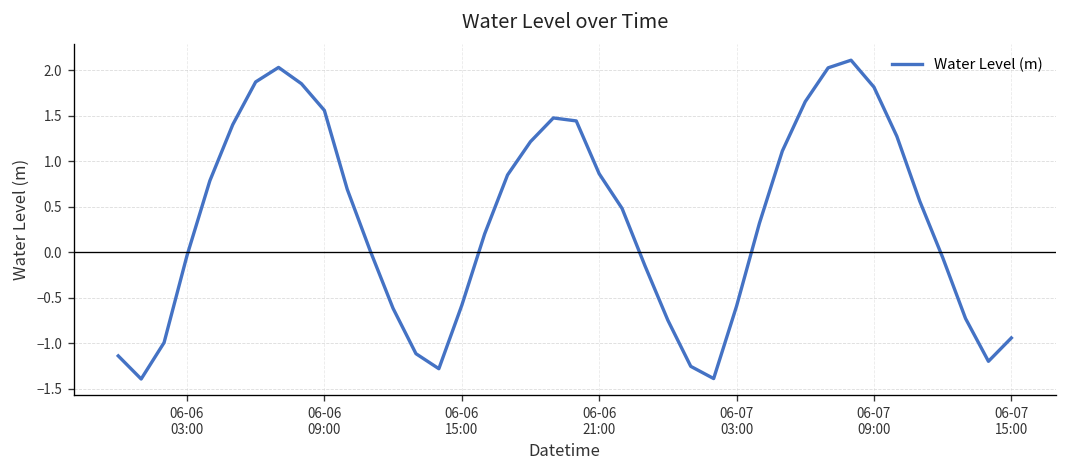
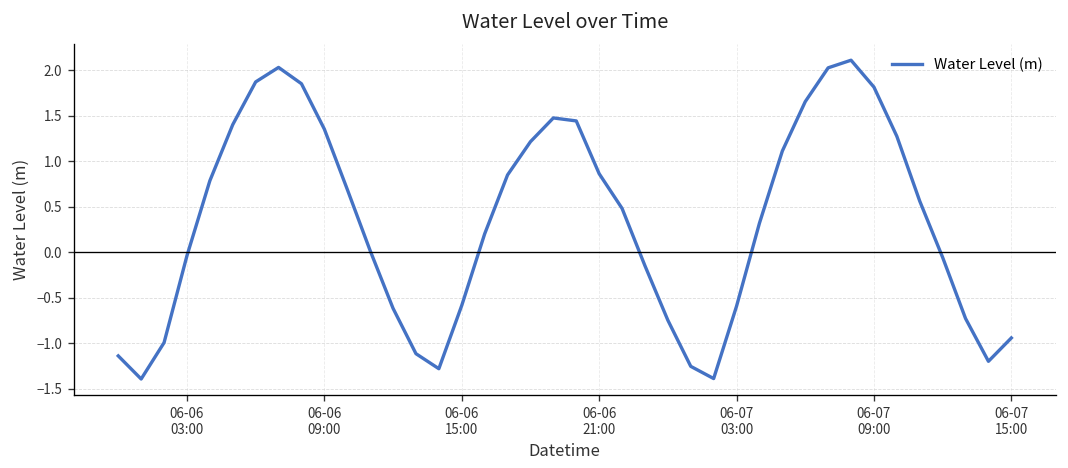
06-06 09:00: 1.6 -> 1.4
